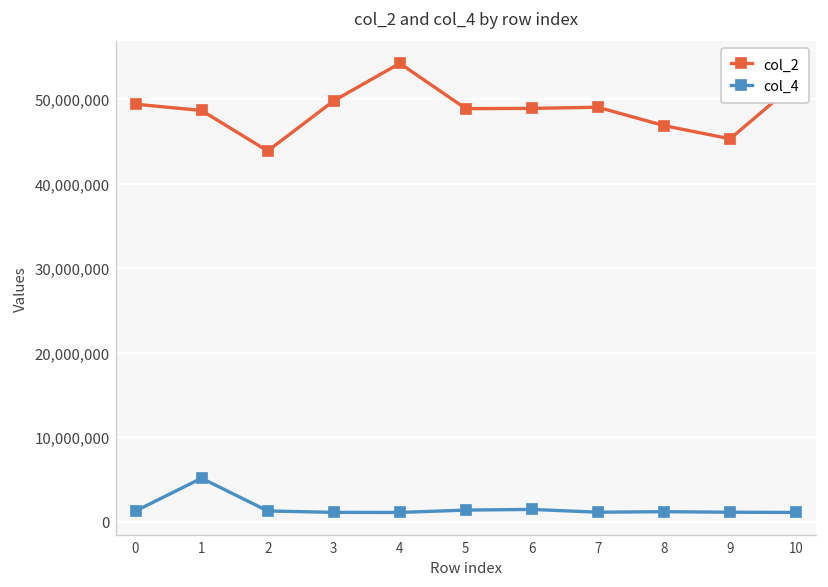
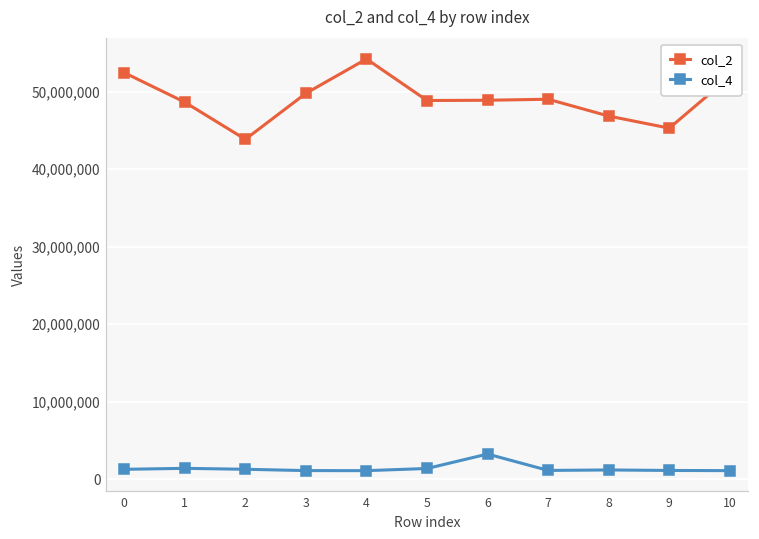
col_2, 0: 49,000,000 -> 52,000,000
col_4, 1: 5,000,000 -> 1,000,000
col_4, 6: 1,000,000 -> 3,000,000
